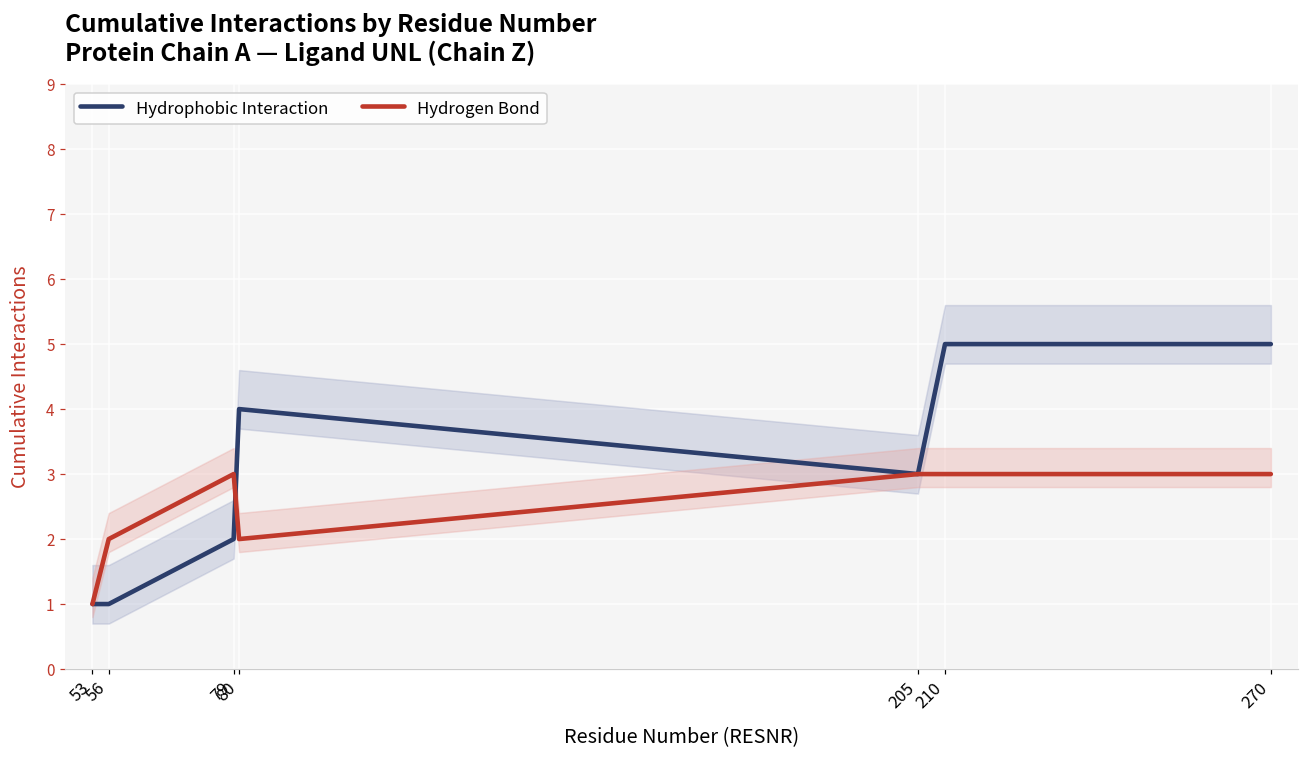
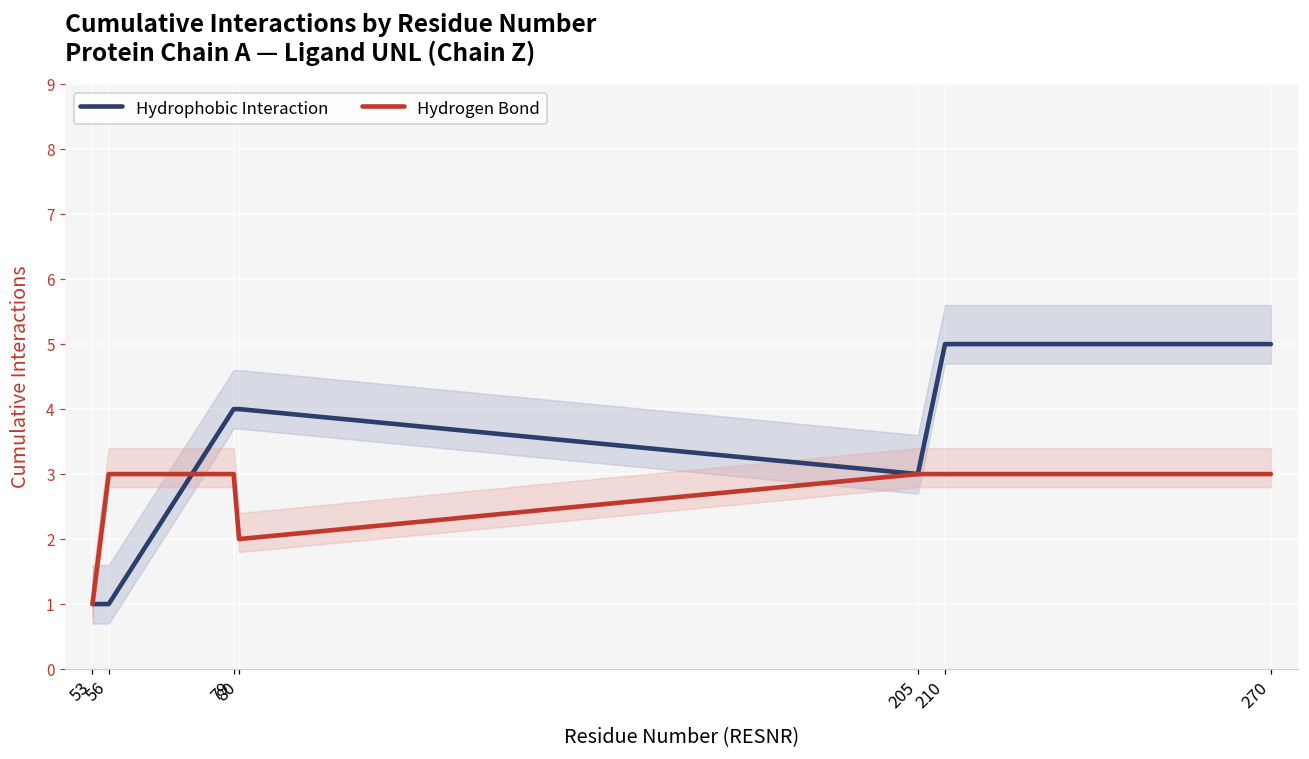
Hydrogen Bond, 56: 2 -> 3
Hydrophobic Interaction, 79: 2 -> 4
